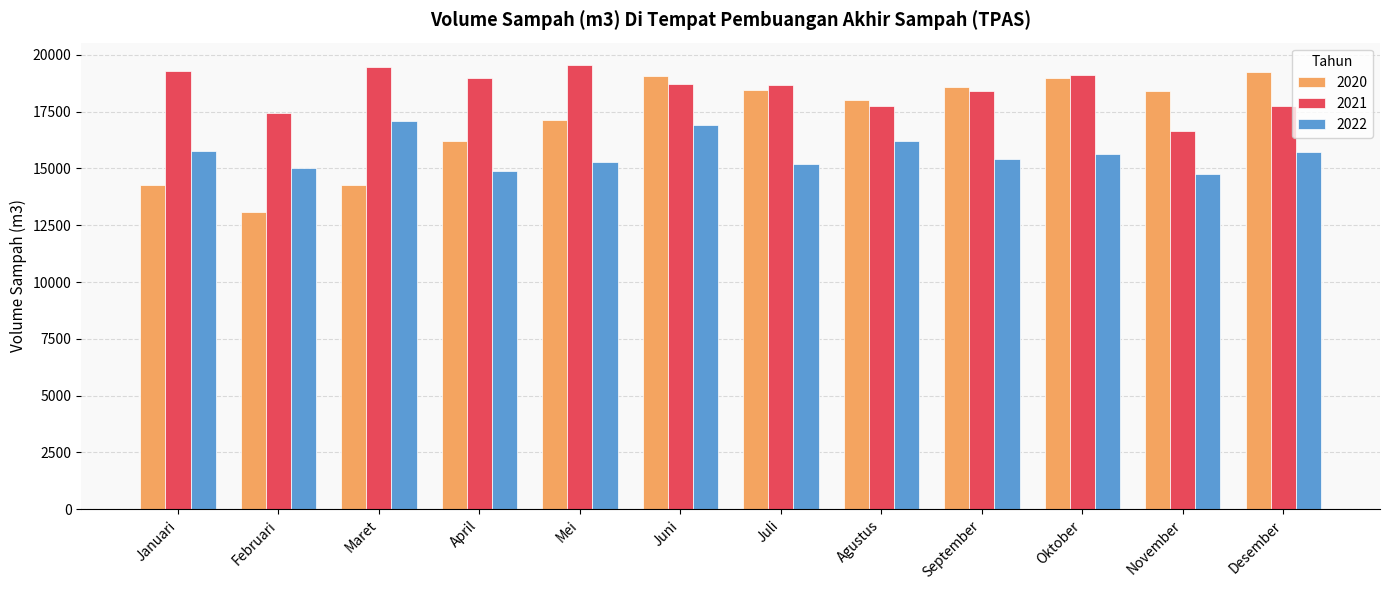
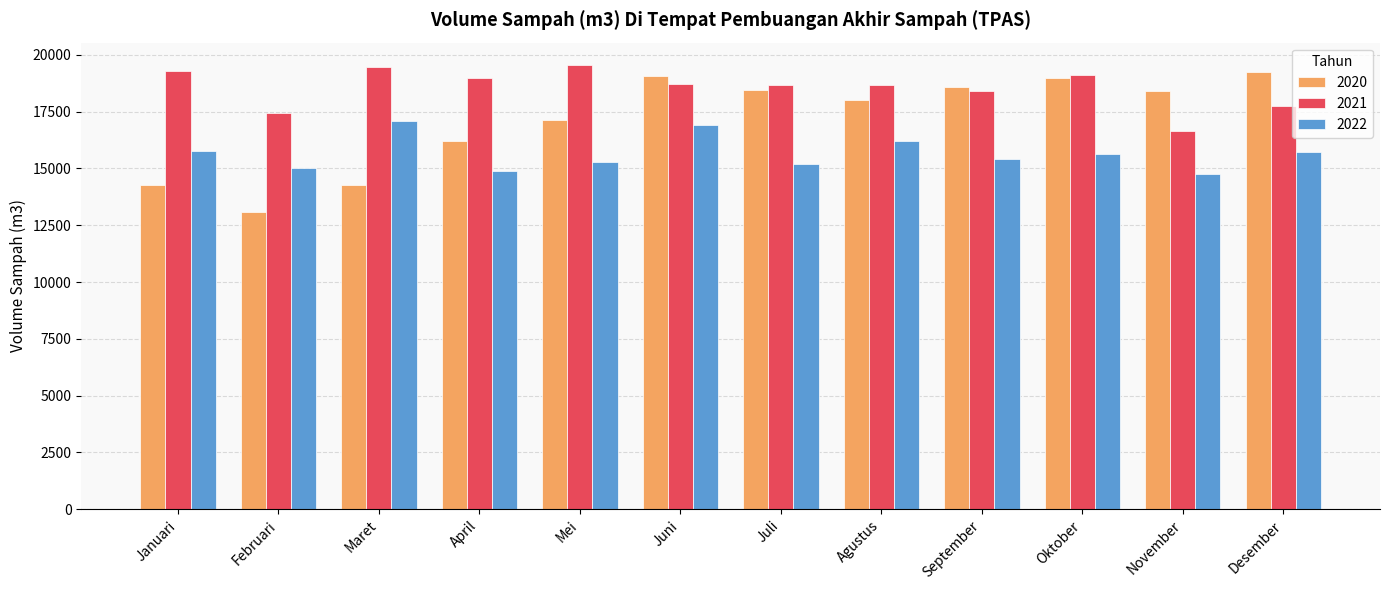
2021, Agustus: 17800 -> 18700
